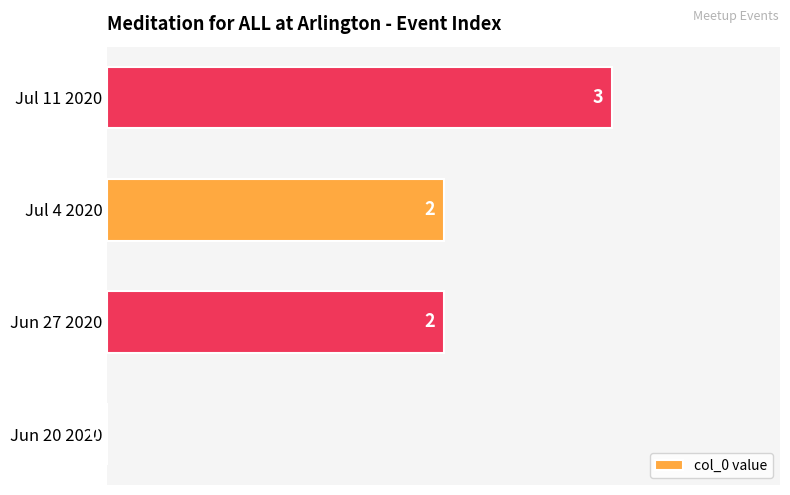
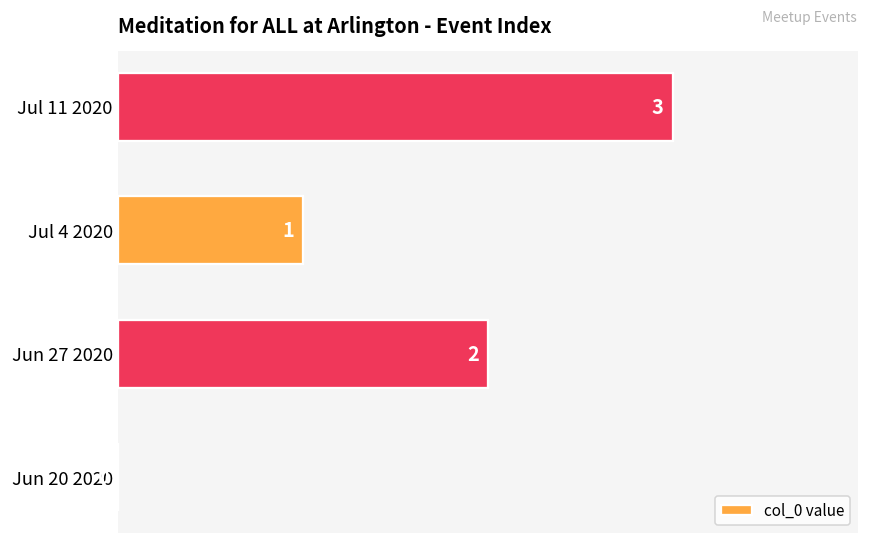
Jul 4 2020: 2 -> 1
